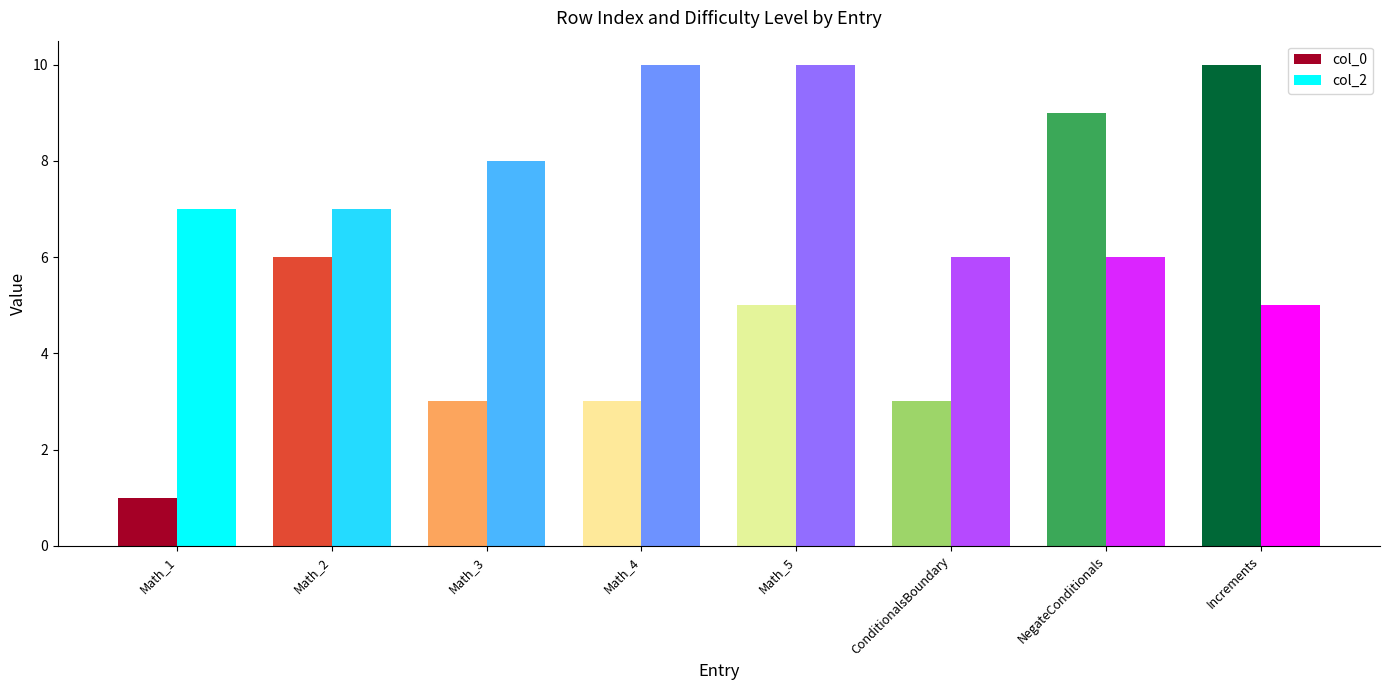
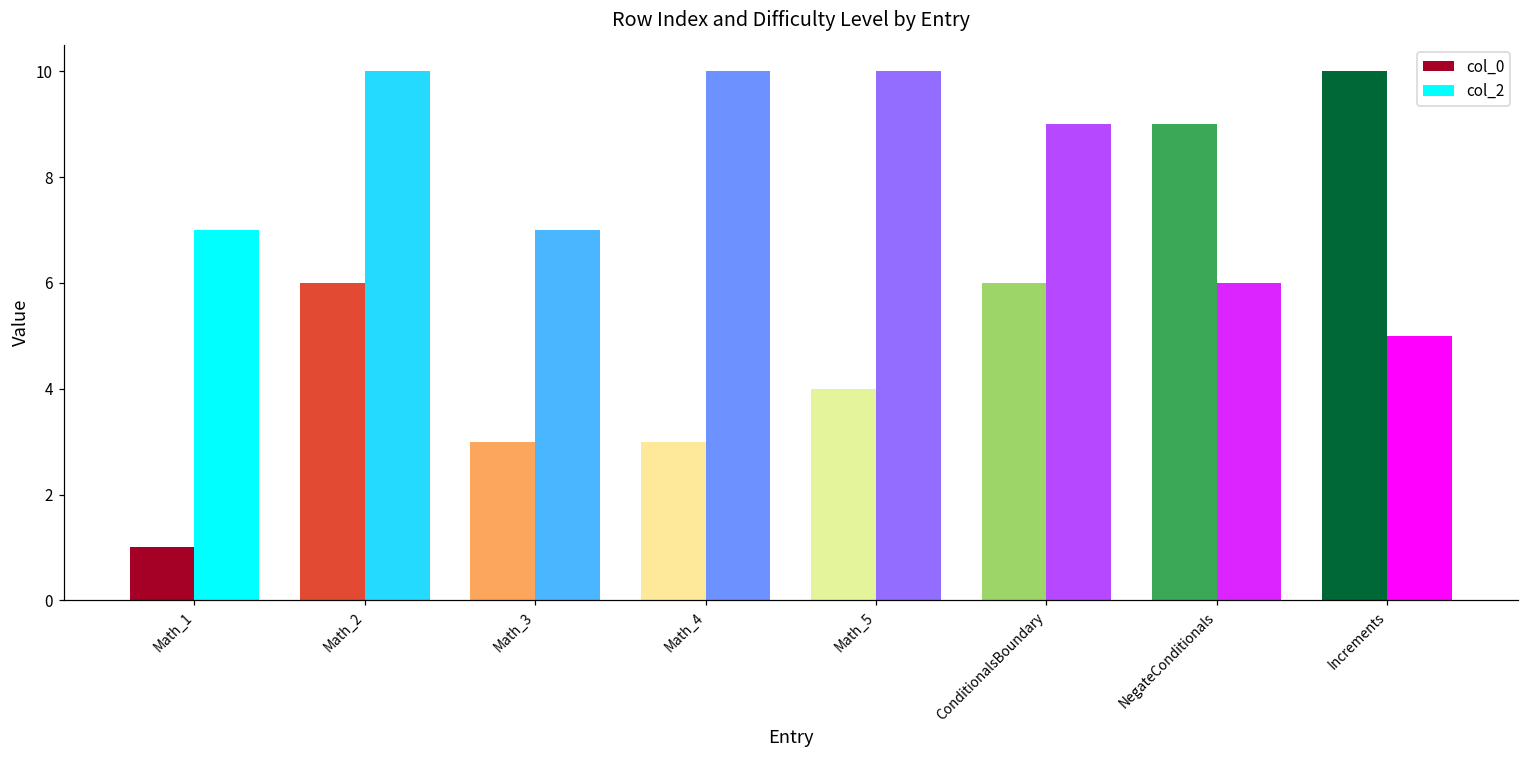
col_2, Math_2: 7 -> 10
col_2, Math_3: 8 -> 7
col_0, Math_5: 5 -> 4
col_0, ConditionalsBoundary: 3 -> 6
col_2, ConditionalsBoundary: 6 -> 9
